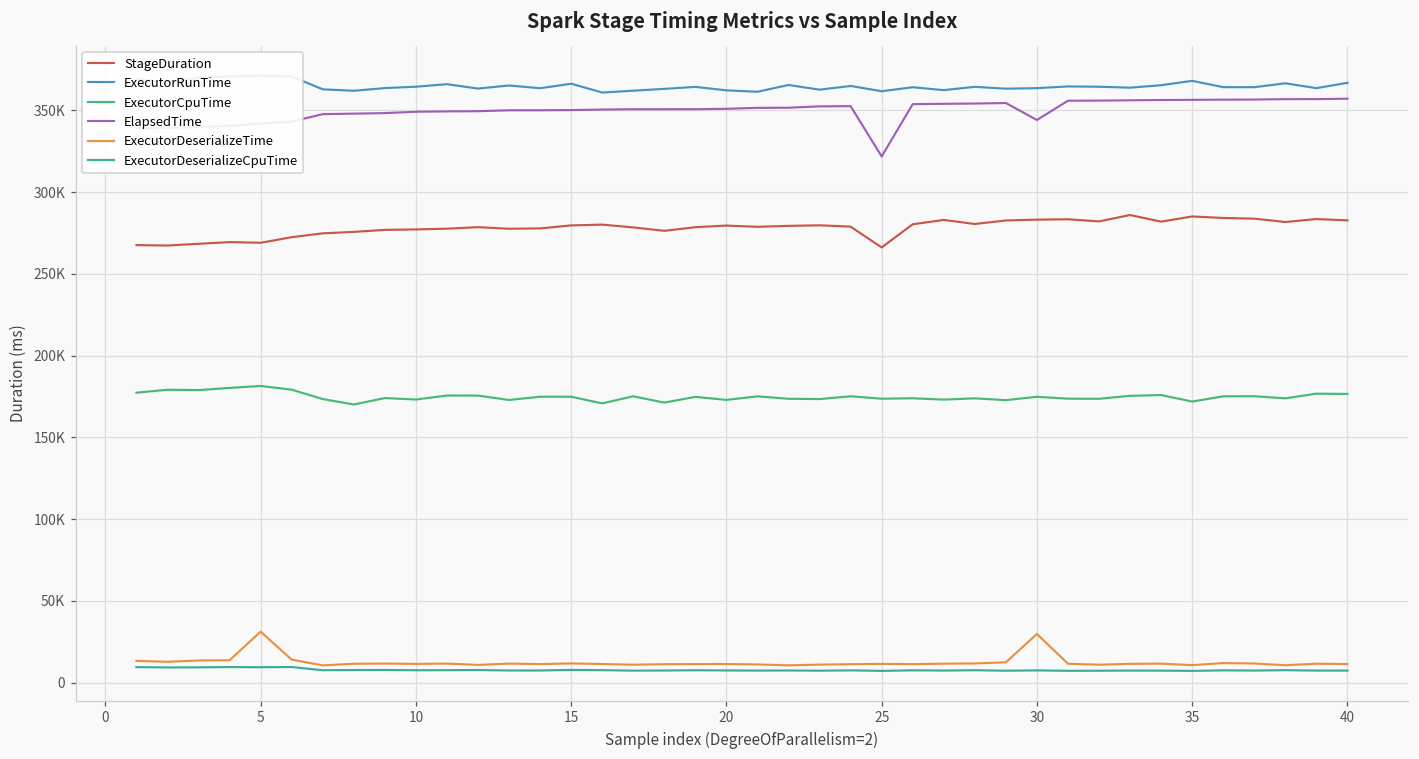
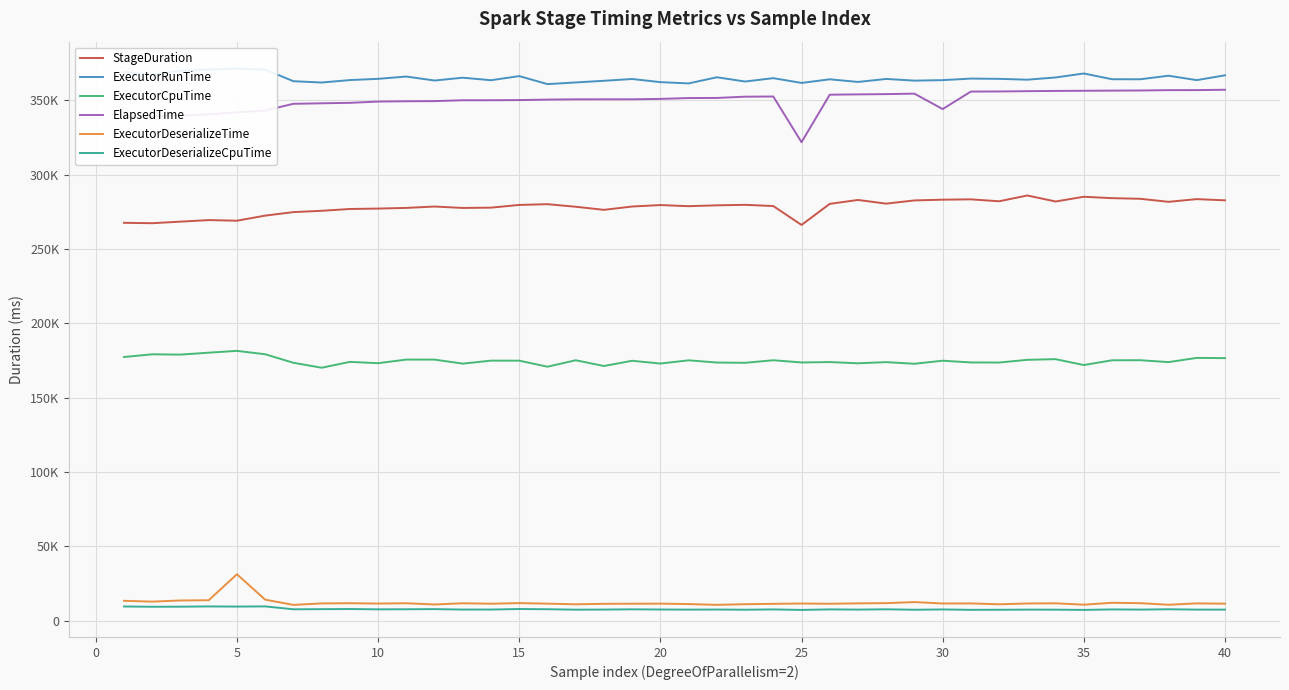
ExecutorDeserializeTime, 30: 30000 -> 12000
